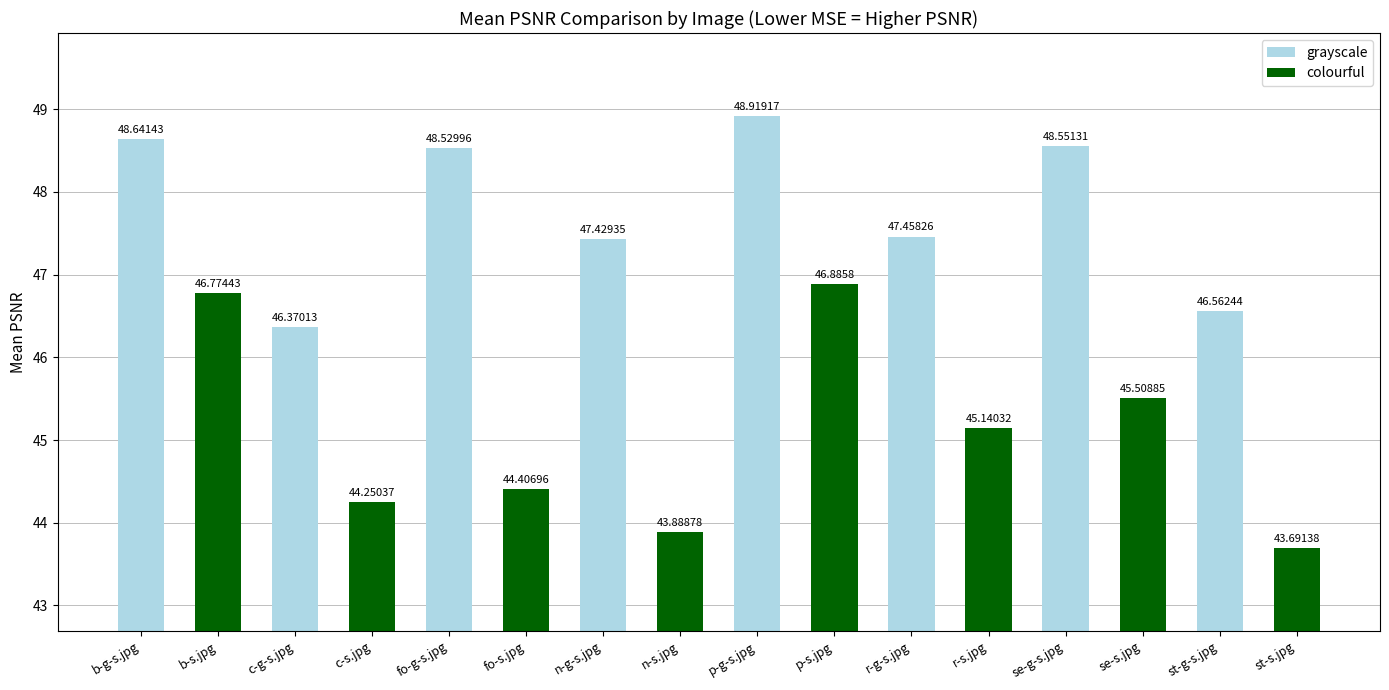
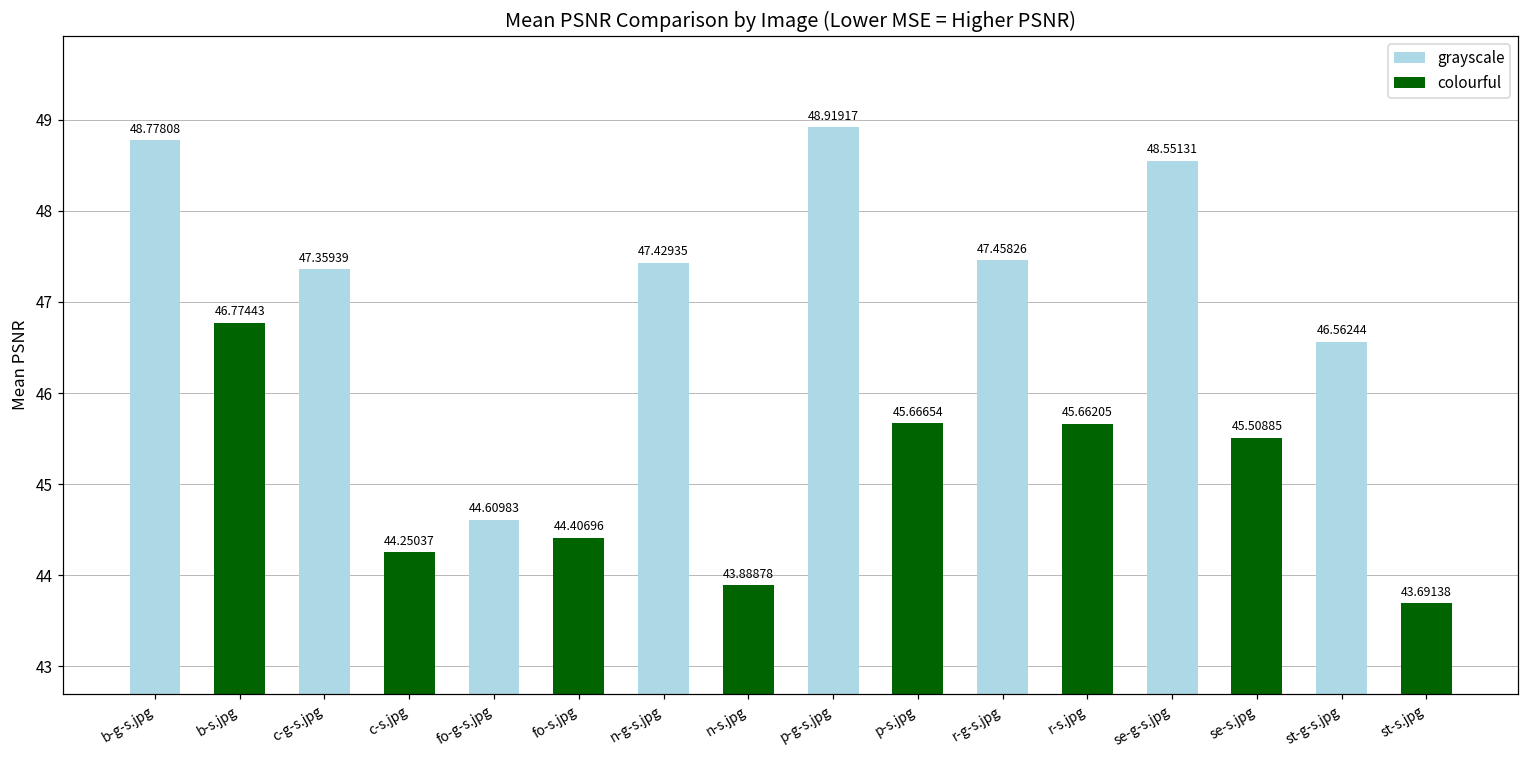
b-g-s.jpg: 48.64143 -> 48.77808
c-g-s.jpg: 46.37013 -> 47.35939
fo-g-s.jpg: 48.52996 -> 44.60983
p-s.jpg: 46.8858 -> 45.66654
r-s.jpg: 45.14032 -> 45.66205
